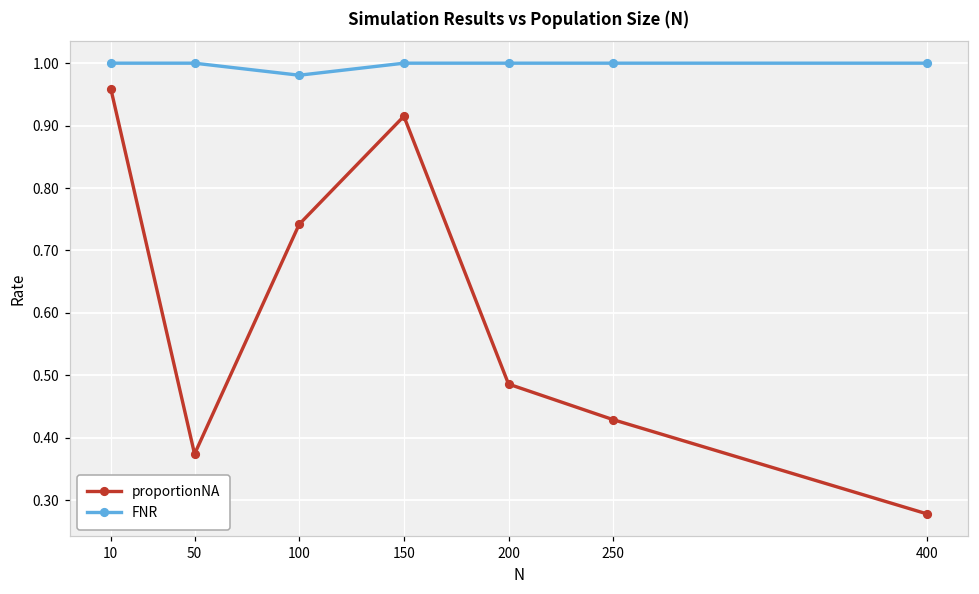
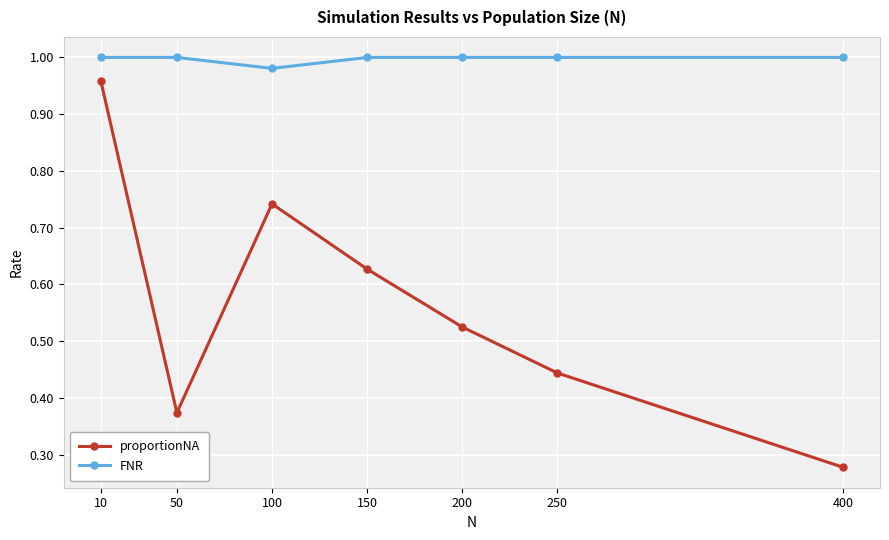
proportionNA, 150: 0.92 -> 0.63
proportionNA, 200: 0.49 -> 0.53
proportionNA, 250: 0.43 -> 0.44
